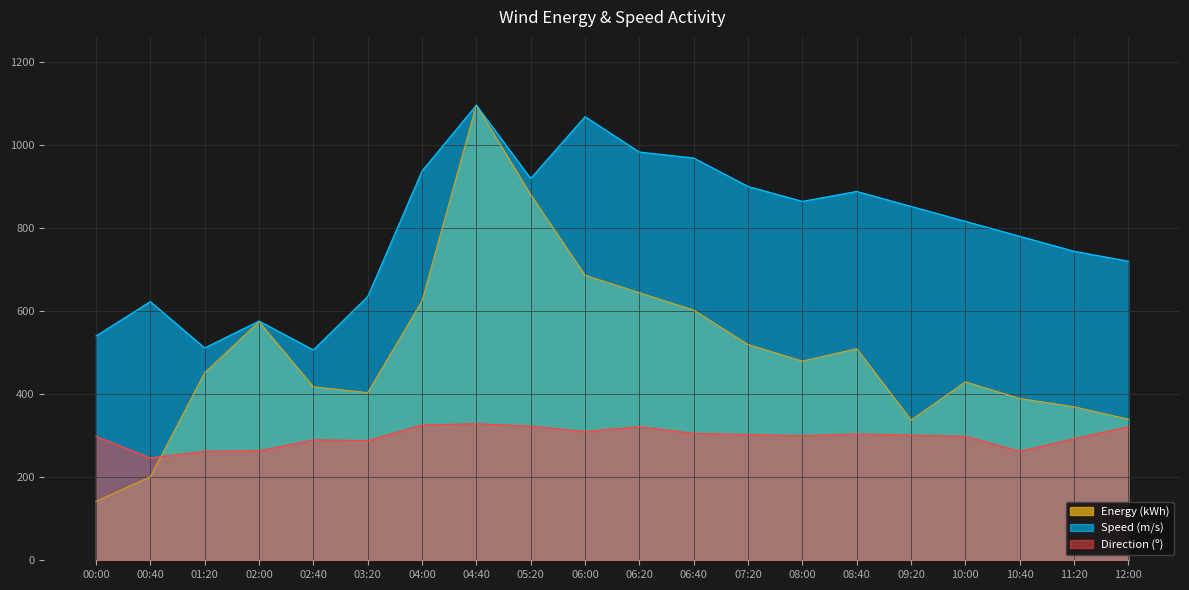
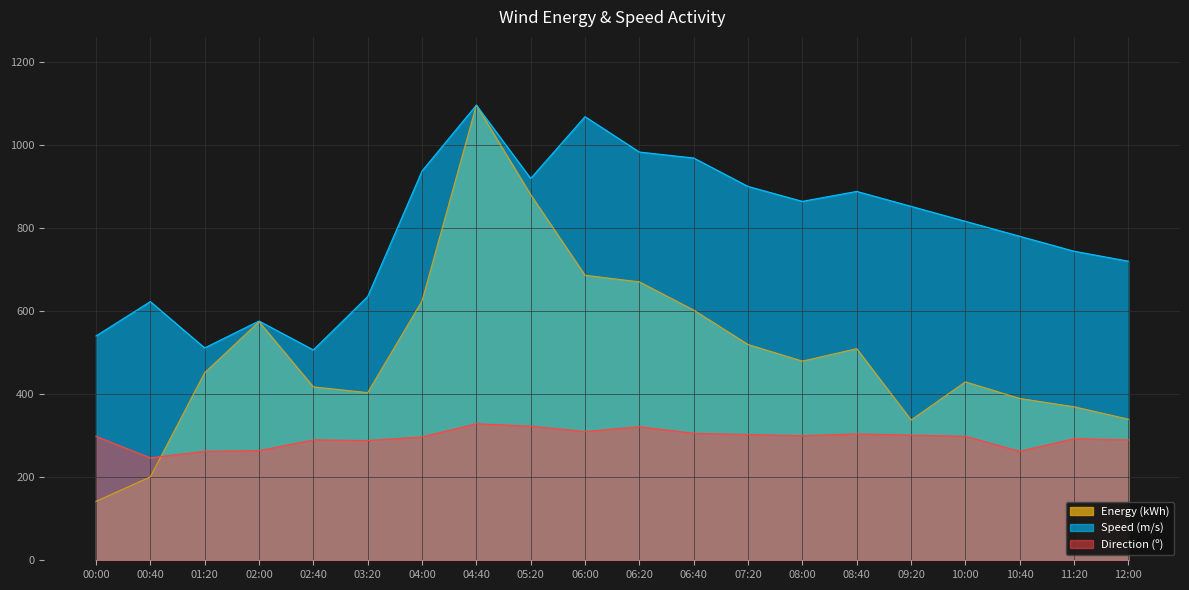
Direction (º), 04:00: 330 -> 300
Energy (kWh), 06:20: 650 -> 670
Direction (º), 12:00: 320 -> 290
